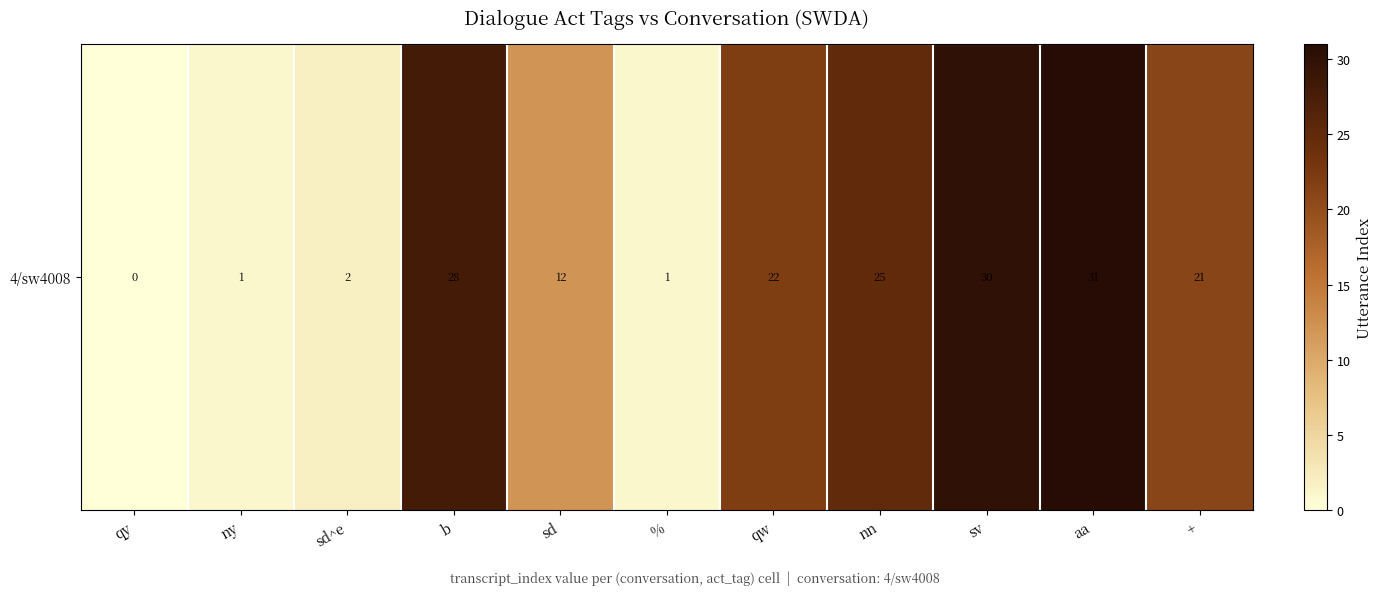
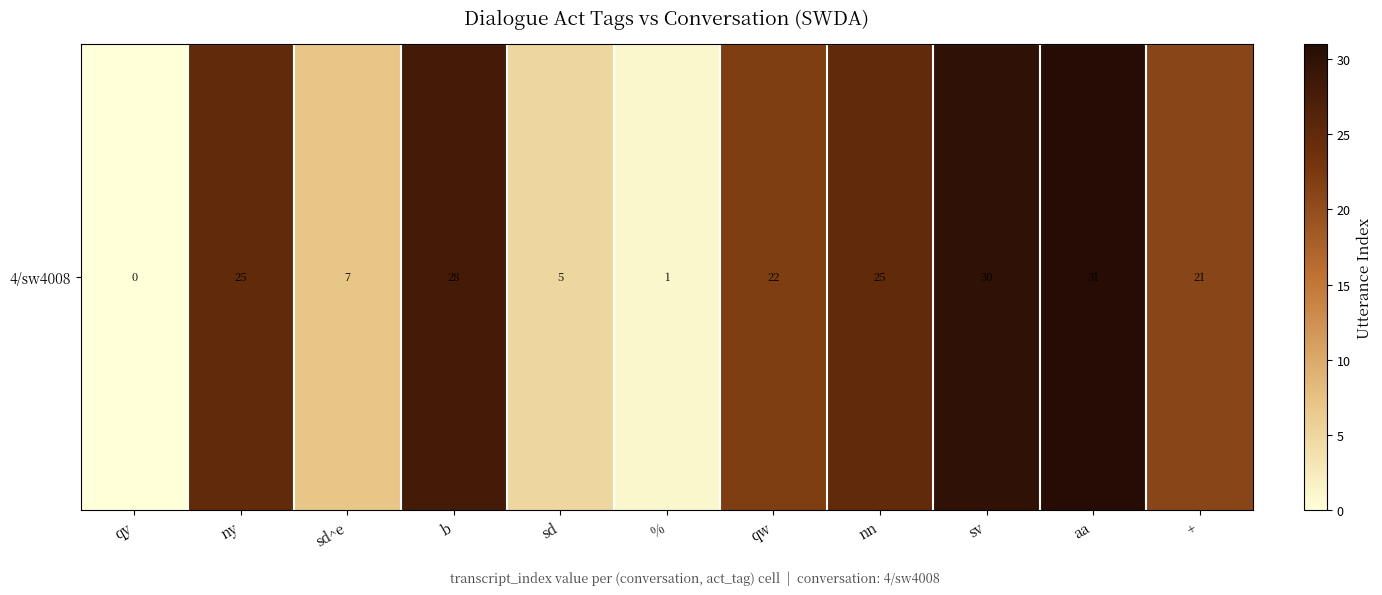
4/sw4008, ny: 1 -> 25
4/sw4008, sd^e: 2 -> 7
4/sw4008, sd: 12 -> 5
